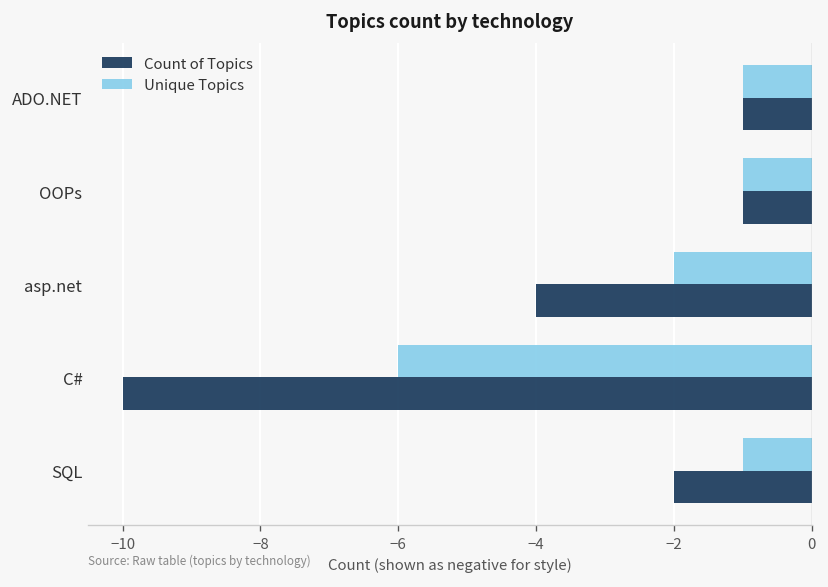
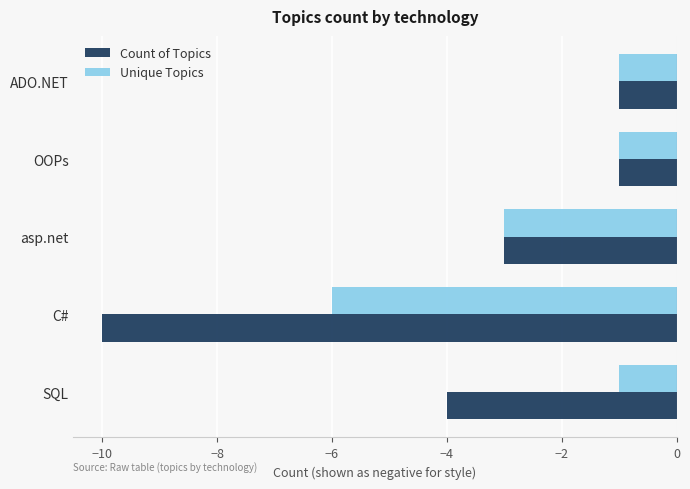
Unique Topics, asp.net: -2.0 -> -3.0
Count of Topics, asp.net: -4.0 -> -3.0
Count of Topics, SQL: -2.0 -> -4.0
